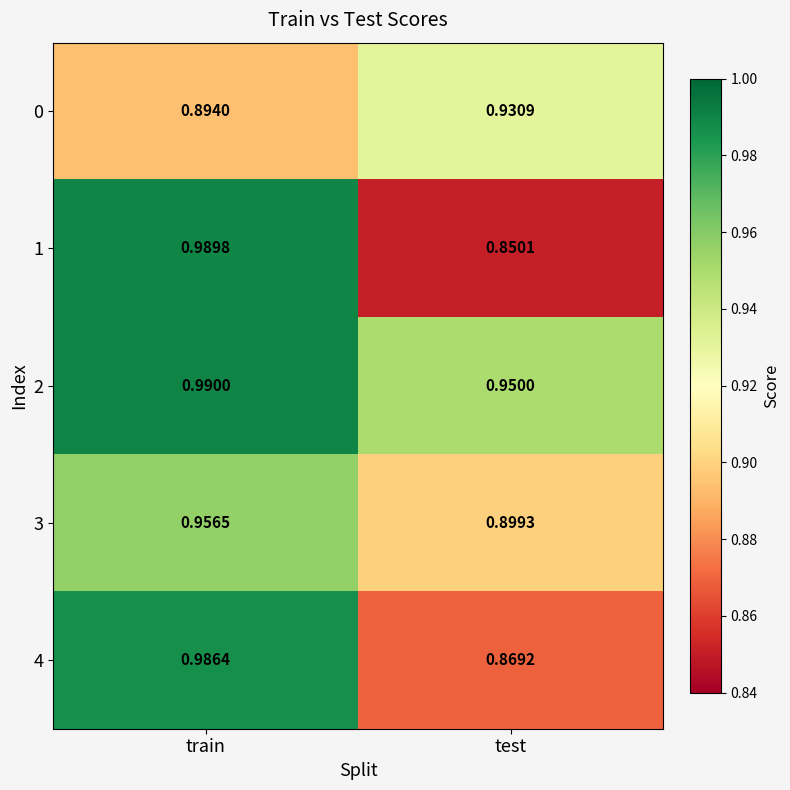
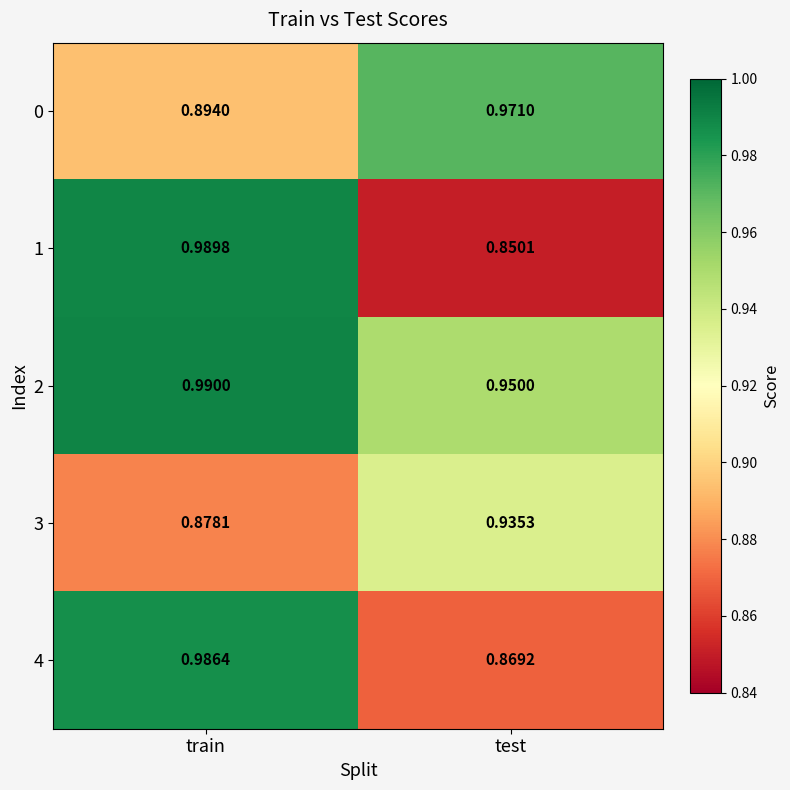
0, test: 0.9309 -> 0.9710
3, train: 0.9565 -> 0.8781
3, test: 0.8993 -> 0.9353
